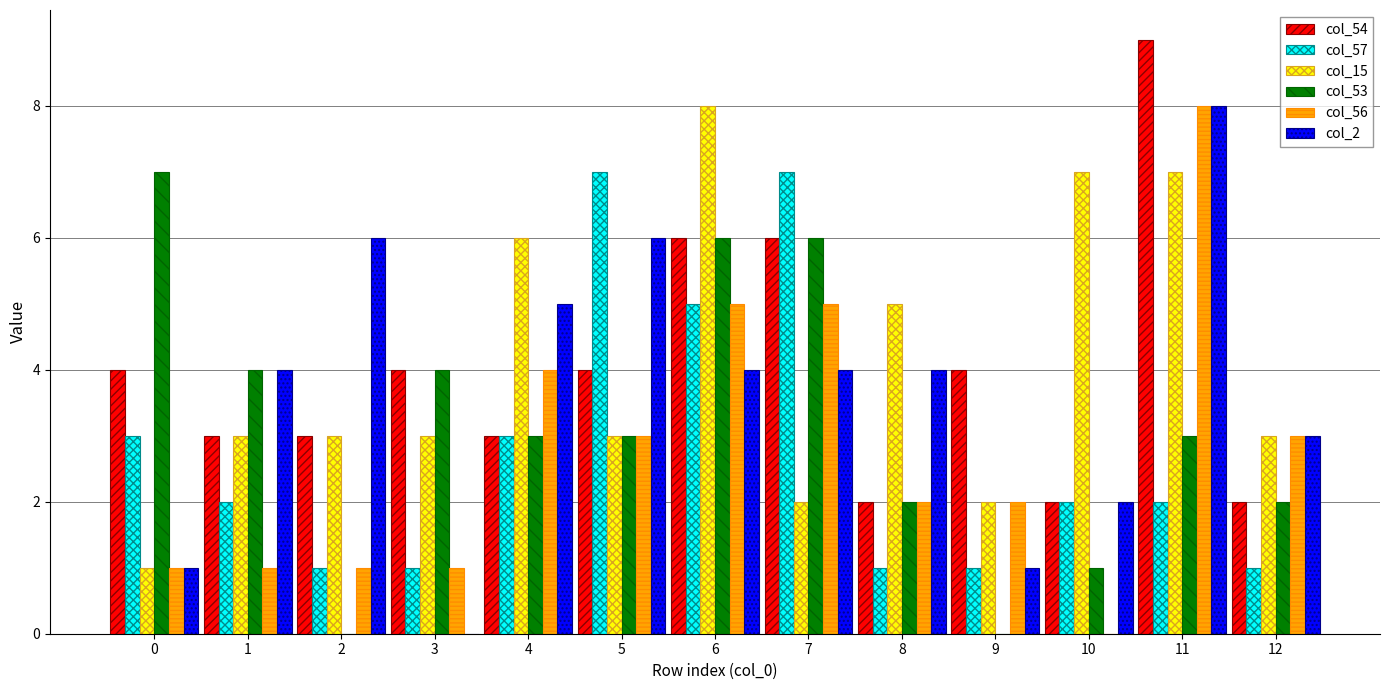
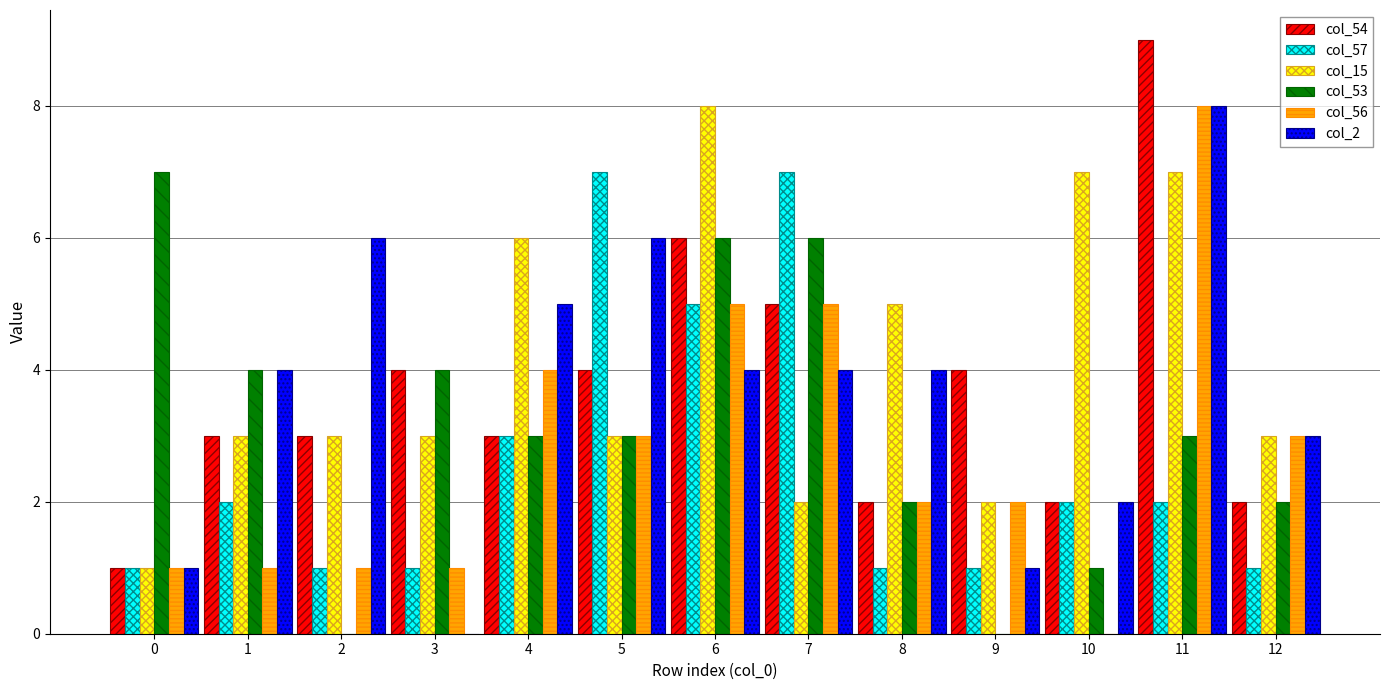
col_54, 0: 4 -> 1
col_57, 0: 3 -> 1
col_54, 7: 6 -> 5
